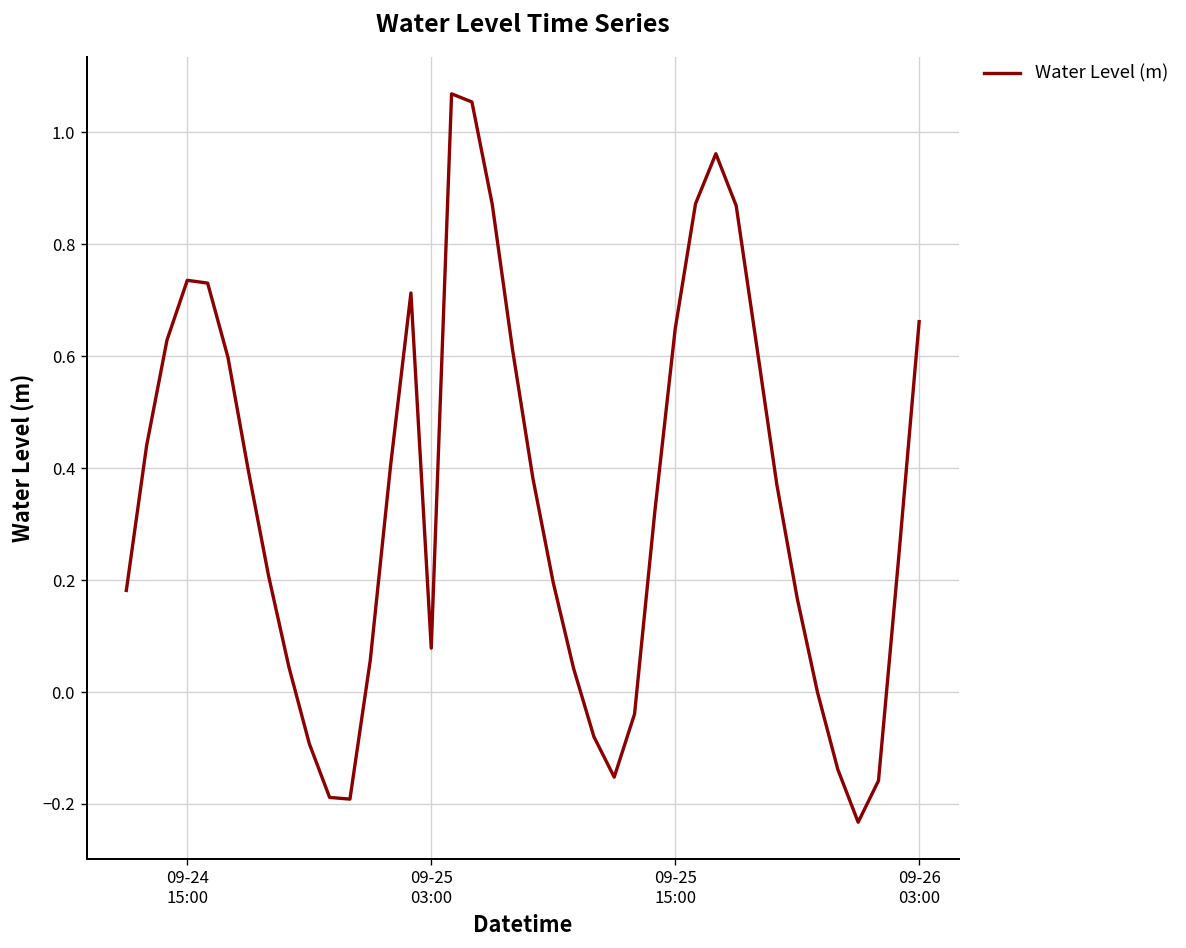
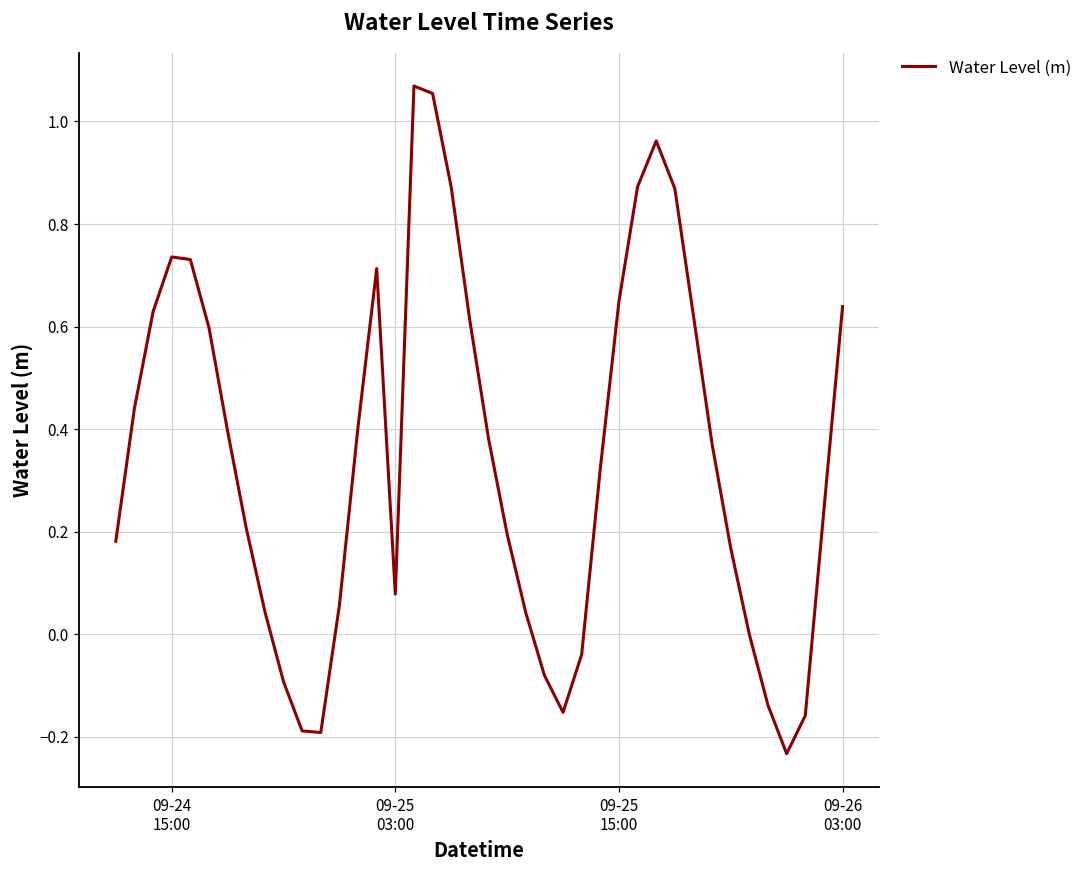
09-26 03:00: 0.66 -> 0.64
